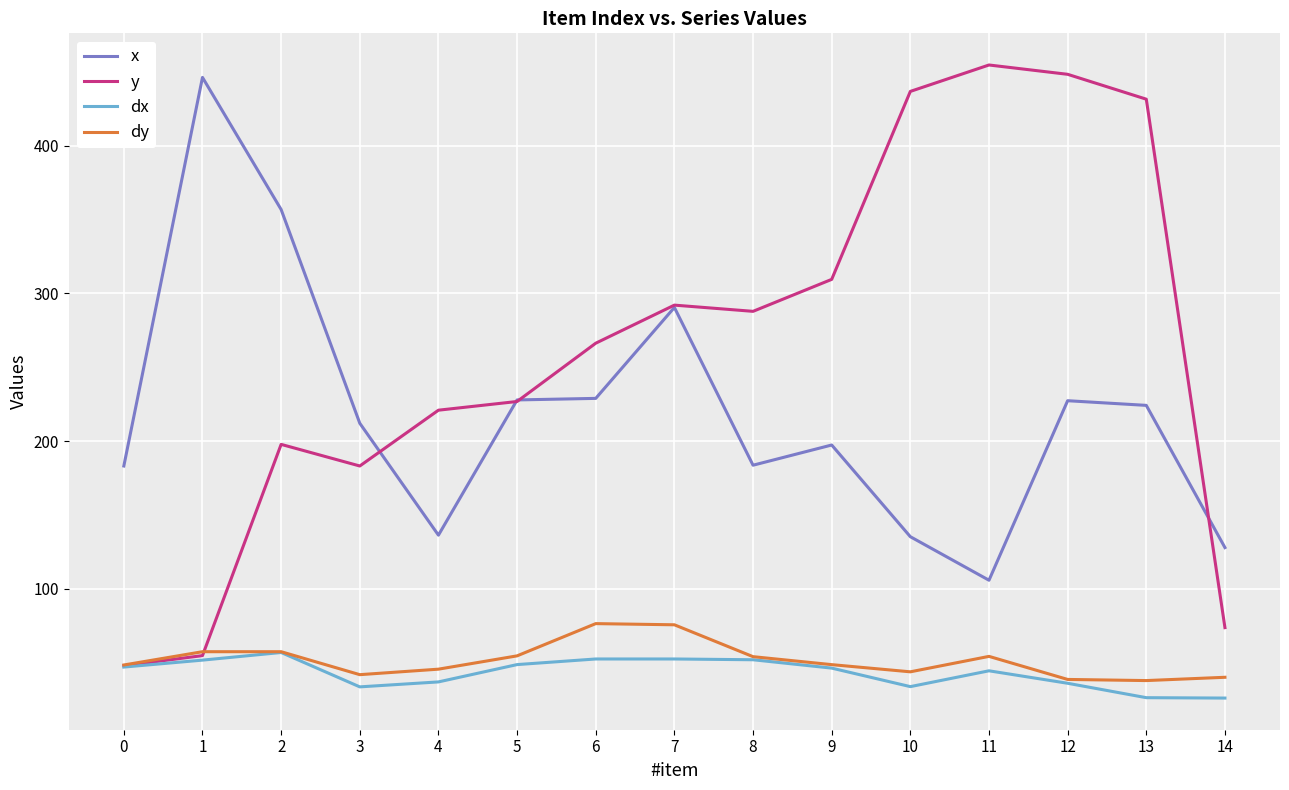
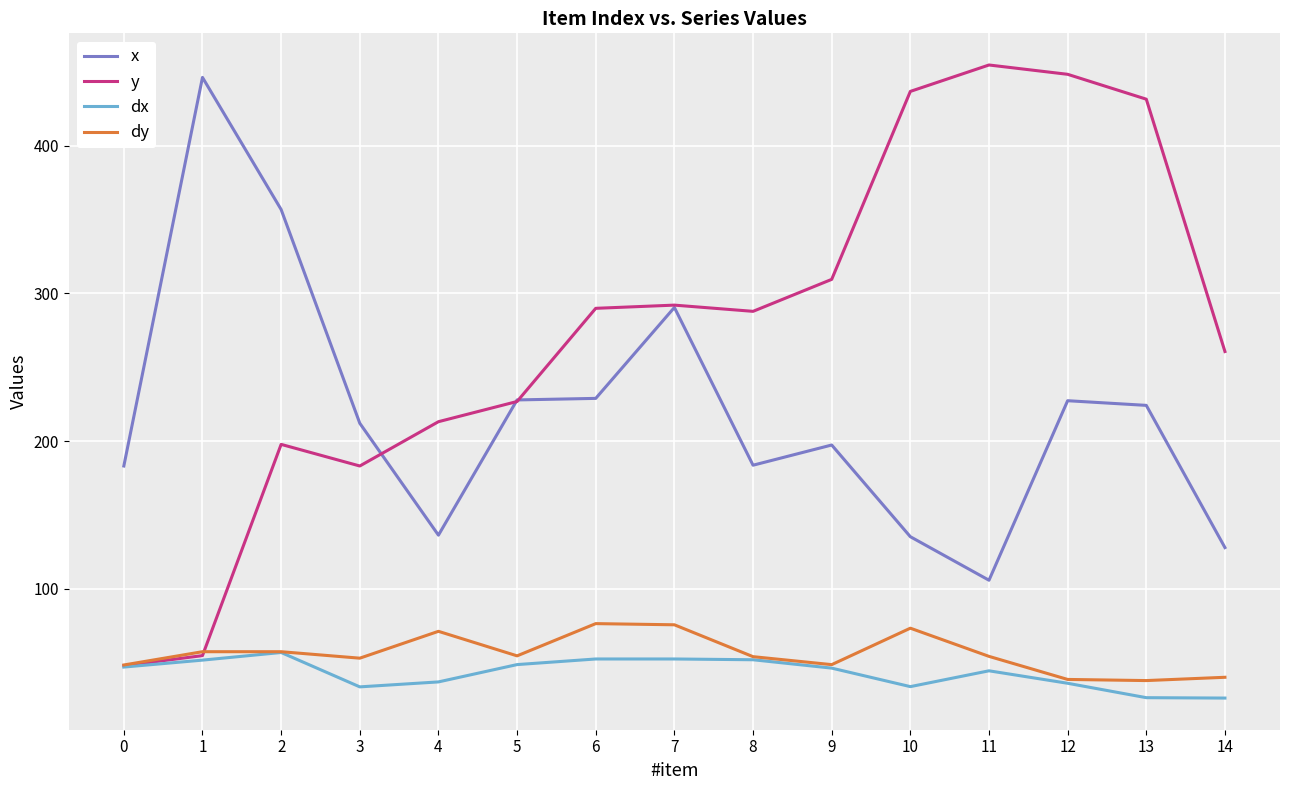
dy, 3: 42 -> 53
y, 4: 221 -> 213
dy, 4: 46 -> 71
y, 6: 266 -> 290
dy, 10: 44 -> 73
y, 14: 74 -> 261
